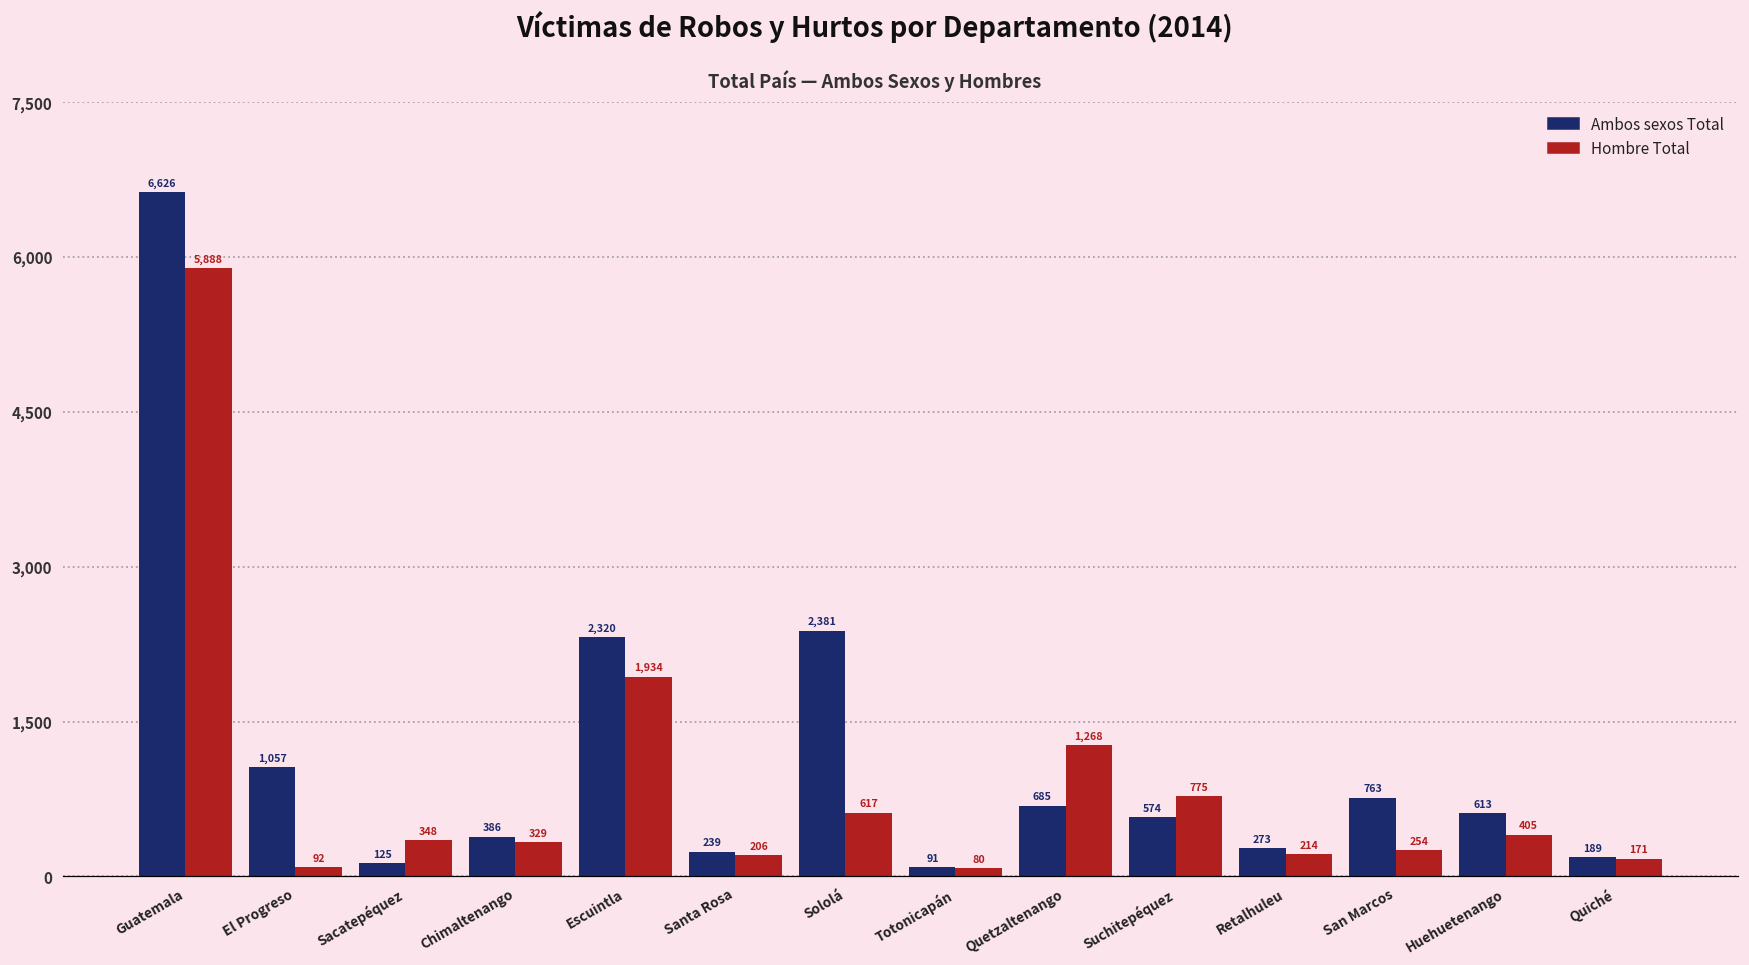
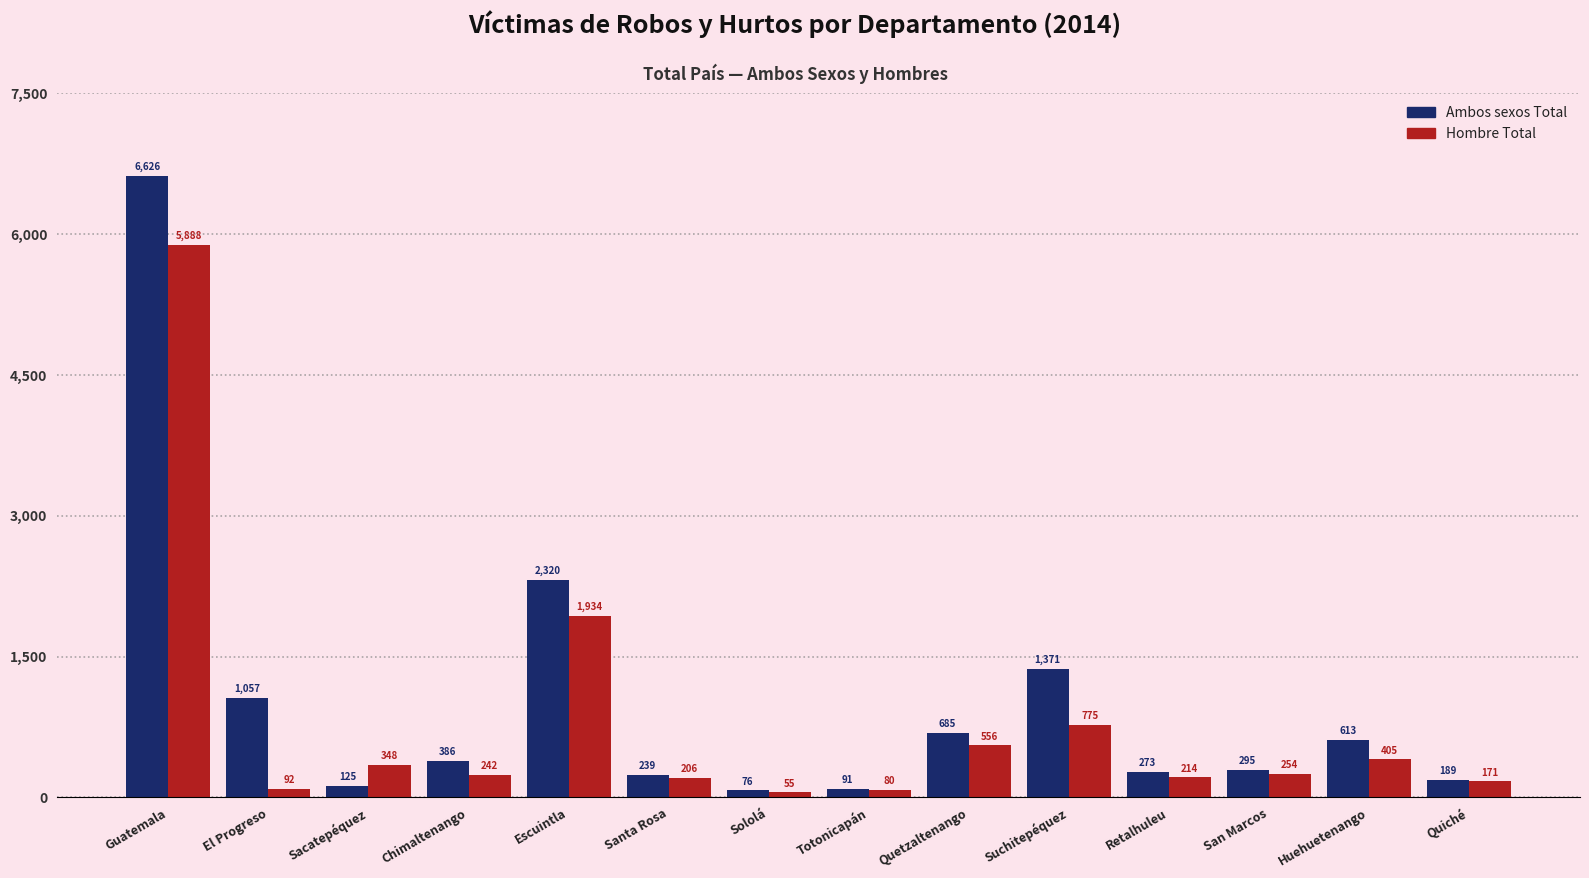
Hombre Total, Chimaltenango: 329 -> 242
Ambos sexos Total, Sololá: 2,381 -> 76
Hombre Total, Sololá: 617 -> 55
Hombre Total, Quetzaltenango: 1,268 -> 556
Ambos sexos Total, Suchitepéquez: 574 -> 1,371
Ambos sexos Total, San Marcos: 763 -> 295
